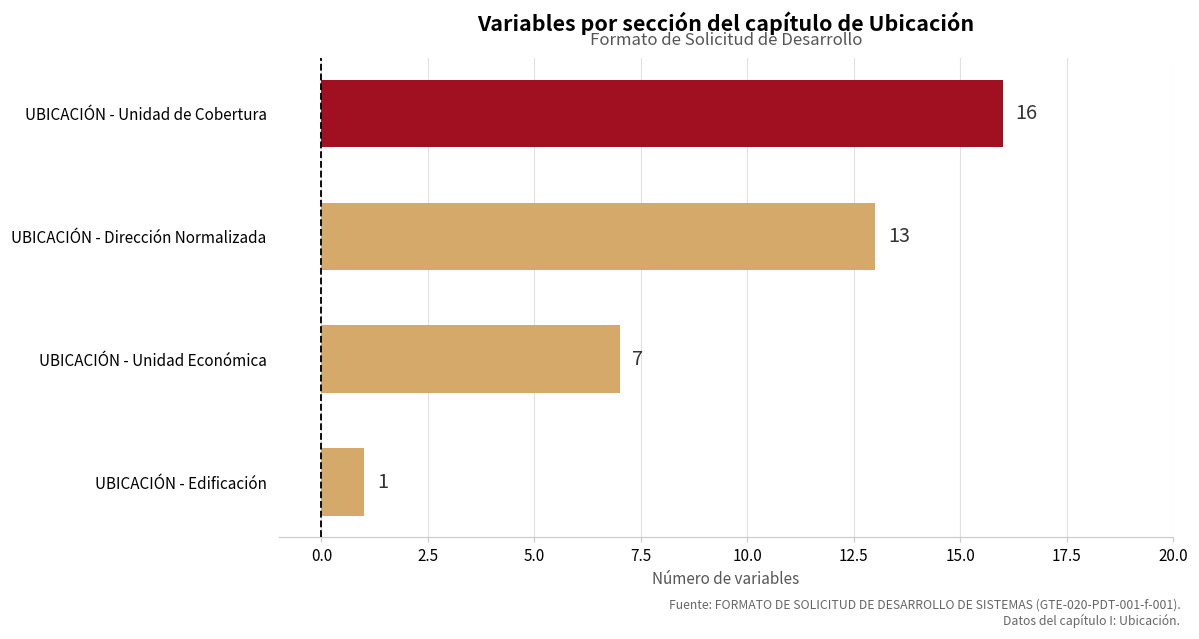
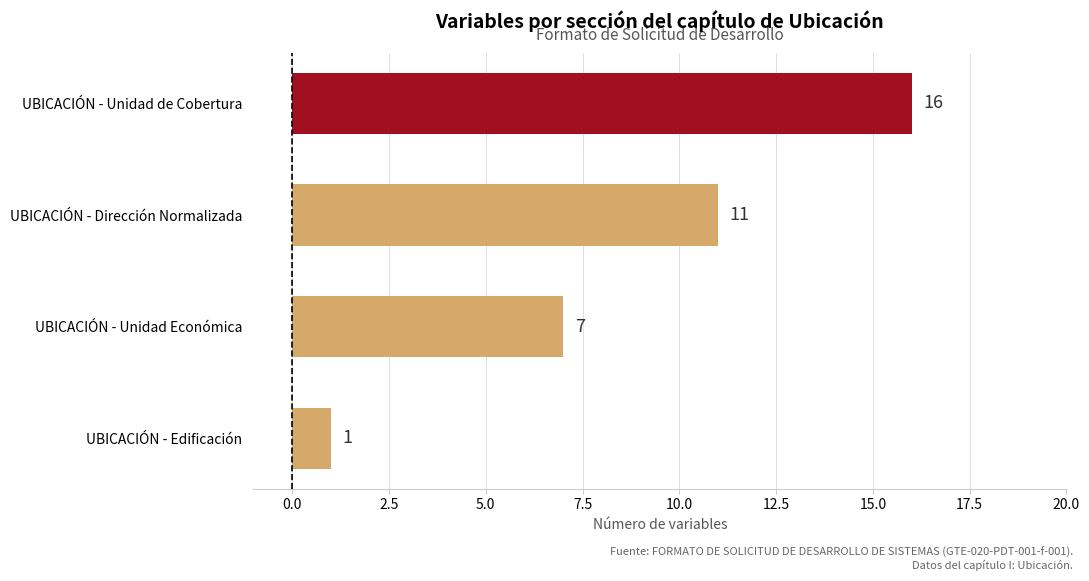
UBICACIÓN - Dirección Normalizada: 13 -> 11
